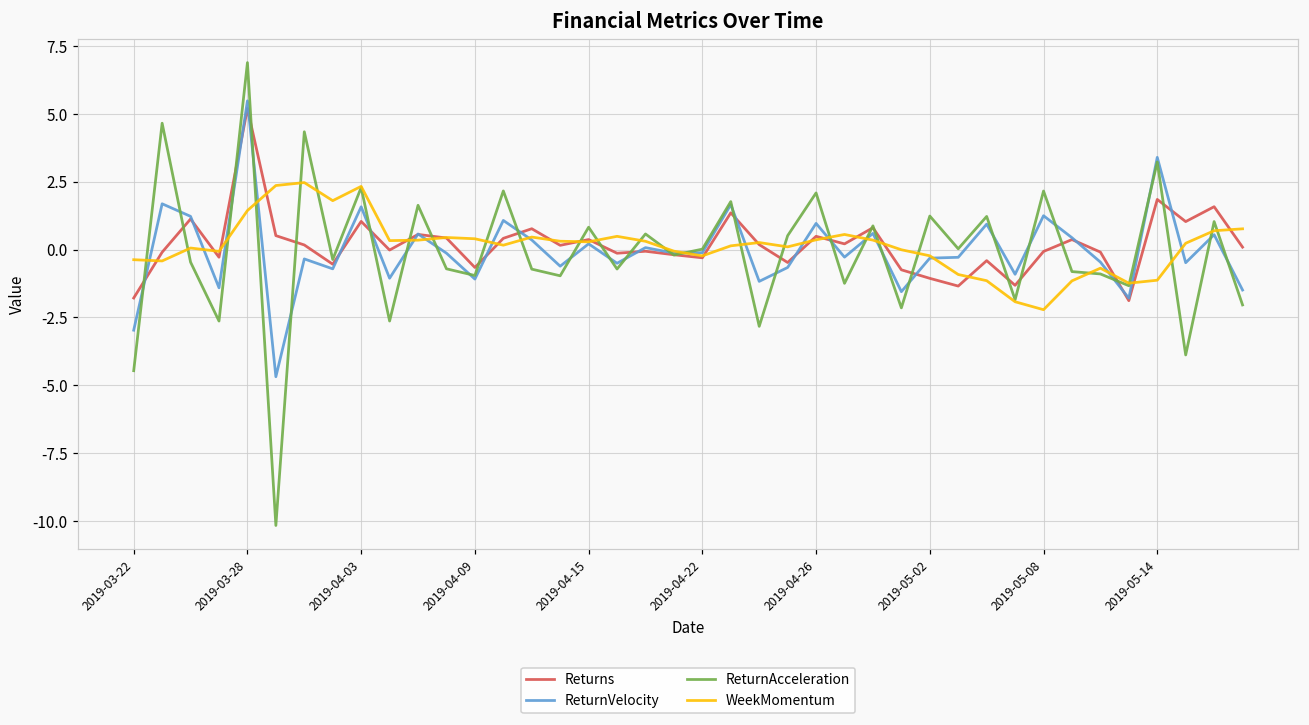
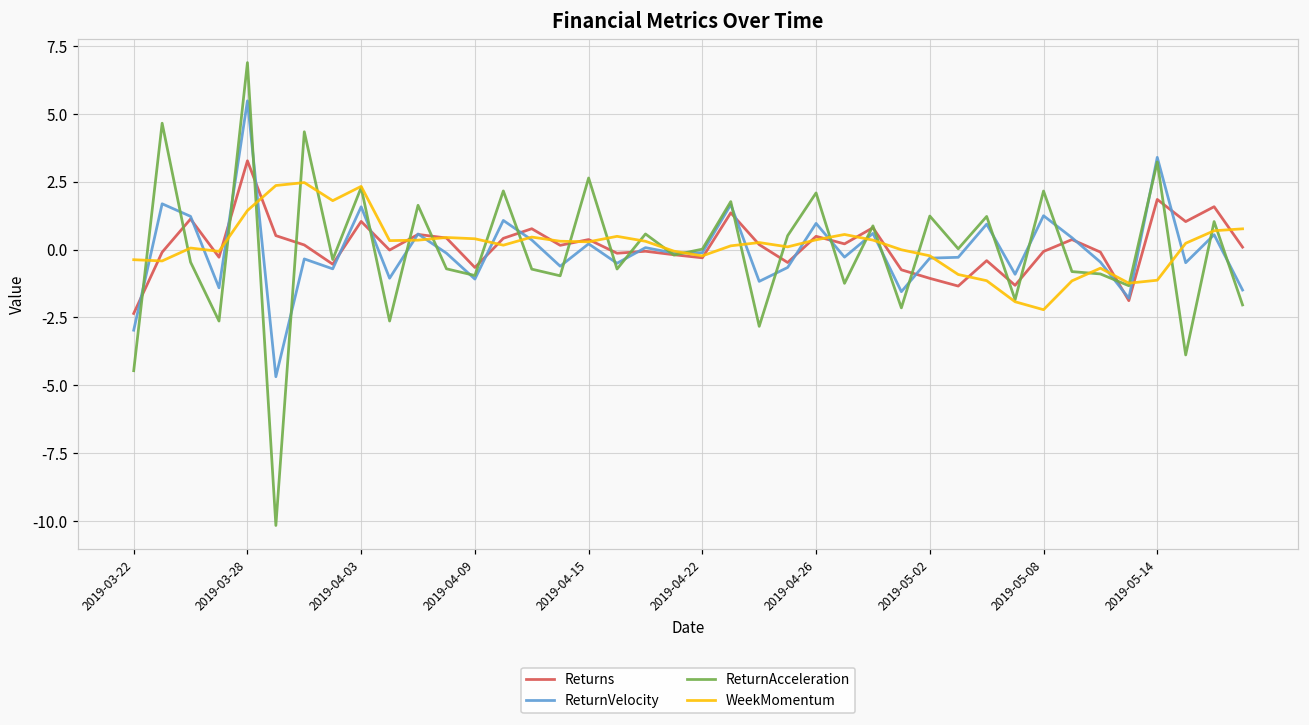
Returns, 2019-03-22: -1.8 -> -2.4
Returns, 2019-03-28: 5.2 -> 3.3
ReturnAcceleration, 2019-04-15: 0.8 -> 2.6
